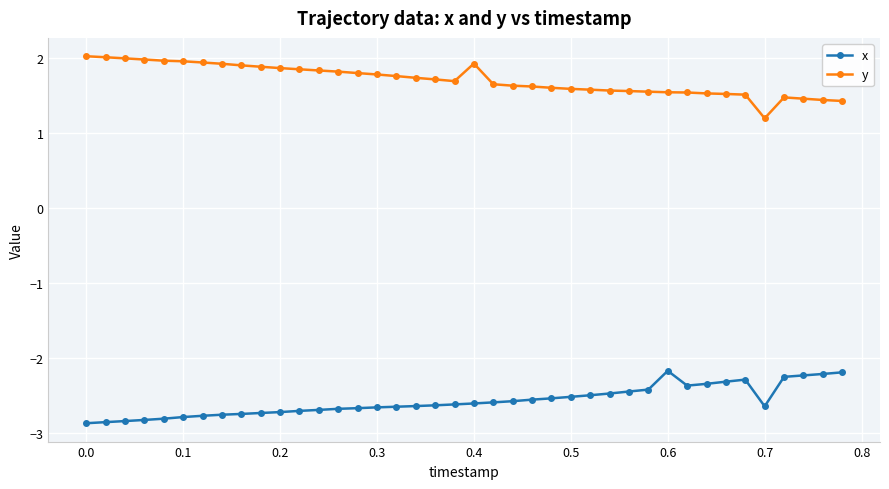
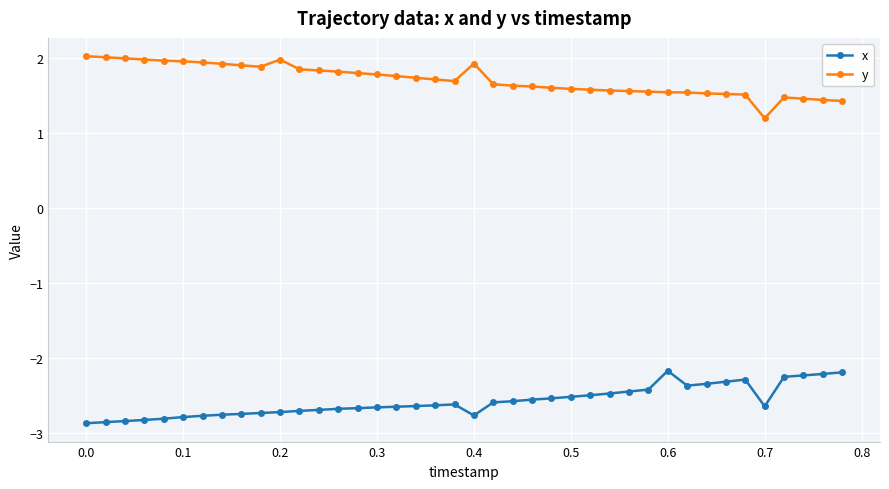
y, 0.2: 1.9 -> 2.0
x, 0.4: -2.6 -> -2.8
